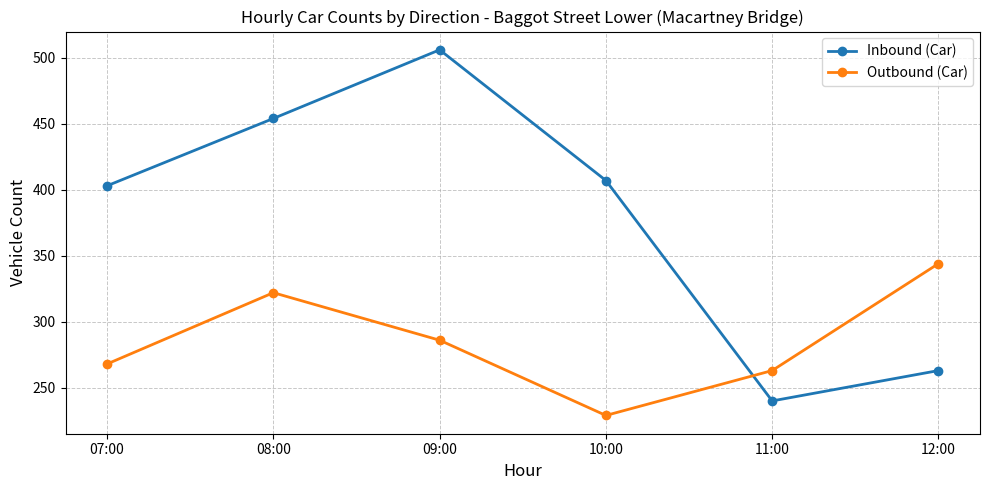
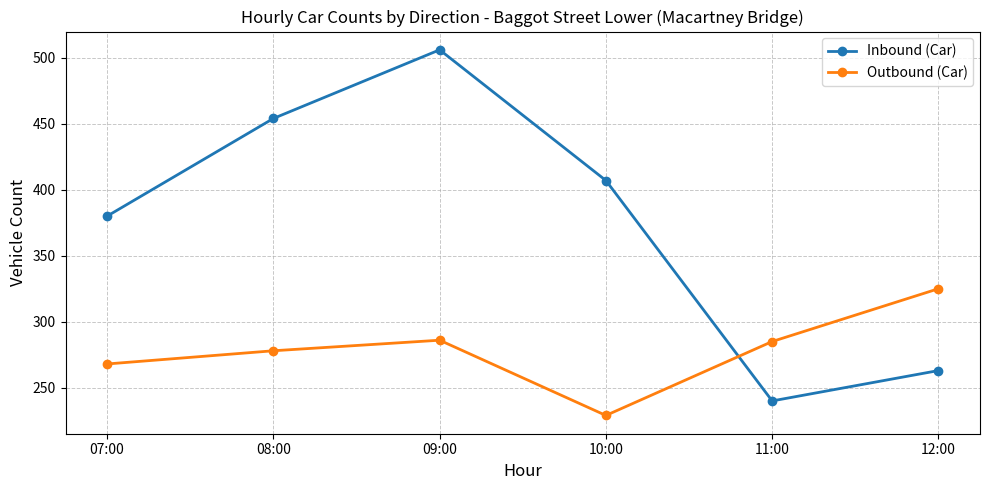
Inbound (Car), 07:00: 403 -> 380
Outbound (Car), 08:00: 322 -> 278
Outbound (Car), 11:00: 263 -> 285
Outbound (Car), 12:00: 344 -> 325
